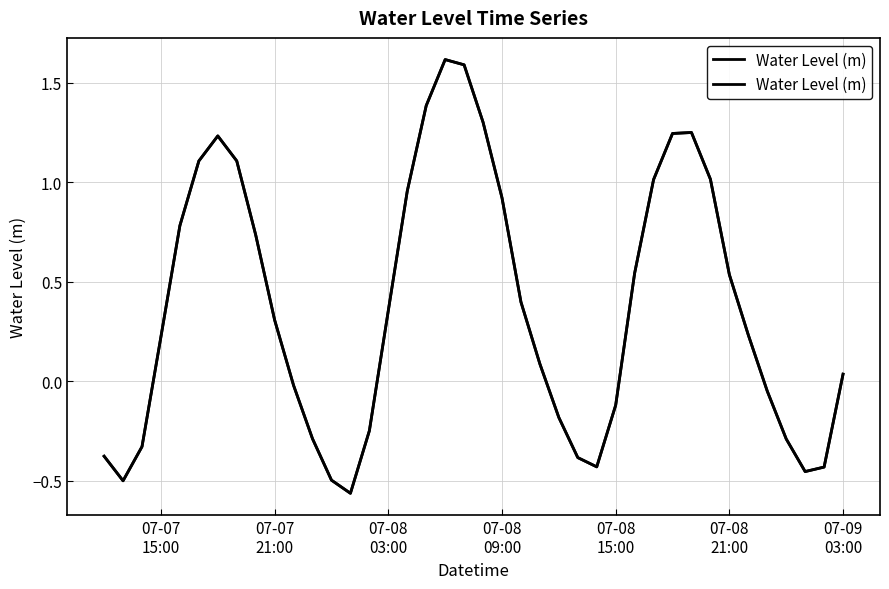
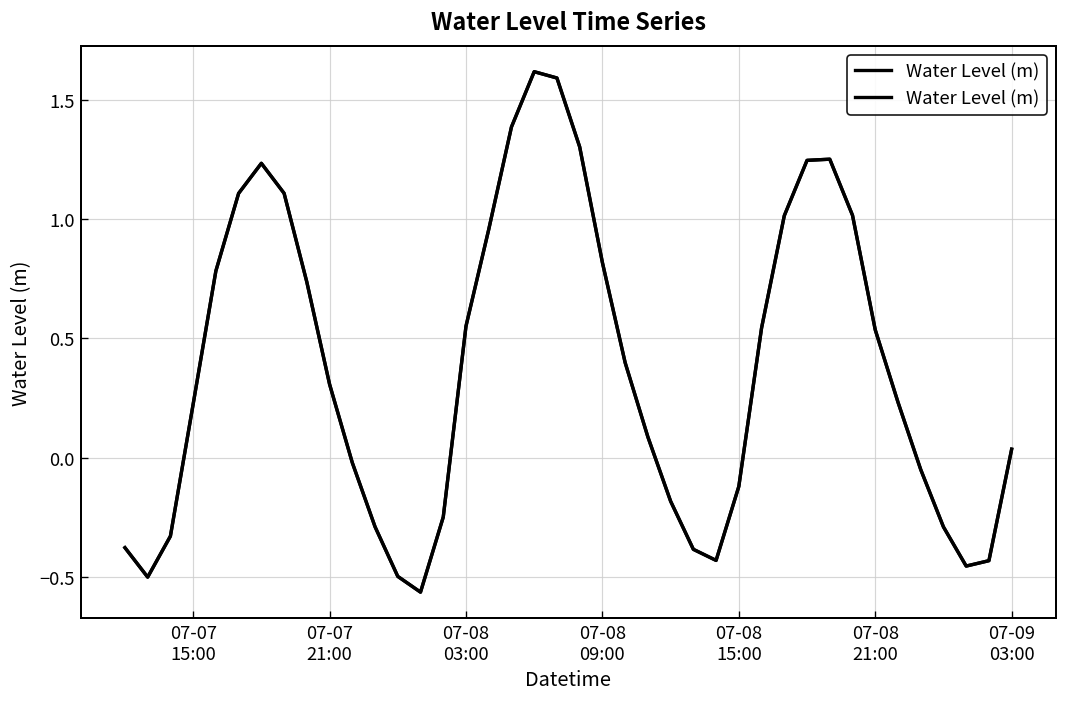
07-08 03:00: 0.36 -> 0.55
07-08 09:00: 0.92 -> 0.82
